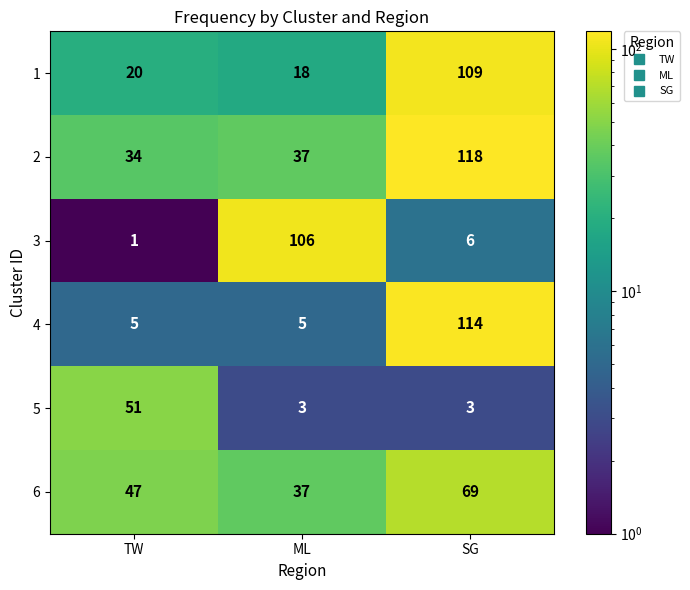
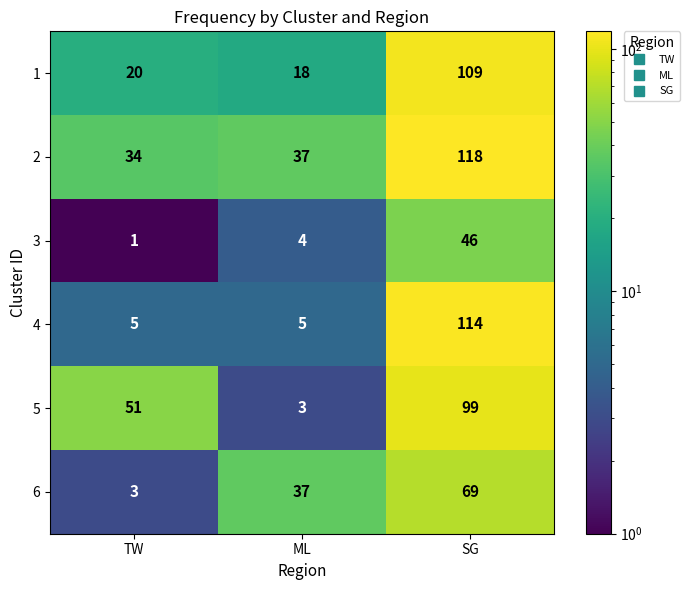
3, ML: 106 -> 4
3, SG: 6 -> 46
5, SG: 3 -> 99
6, TW: 47 -> 3
